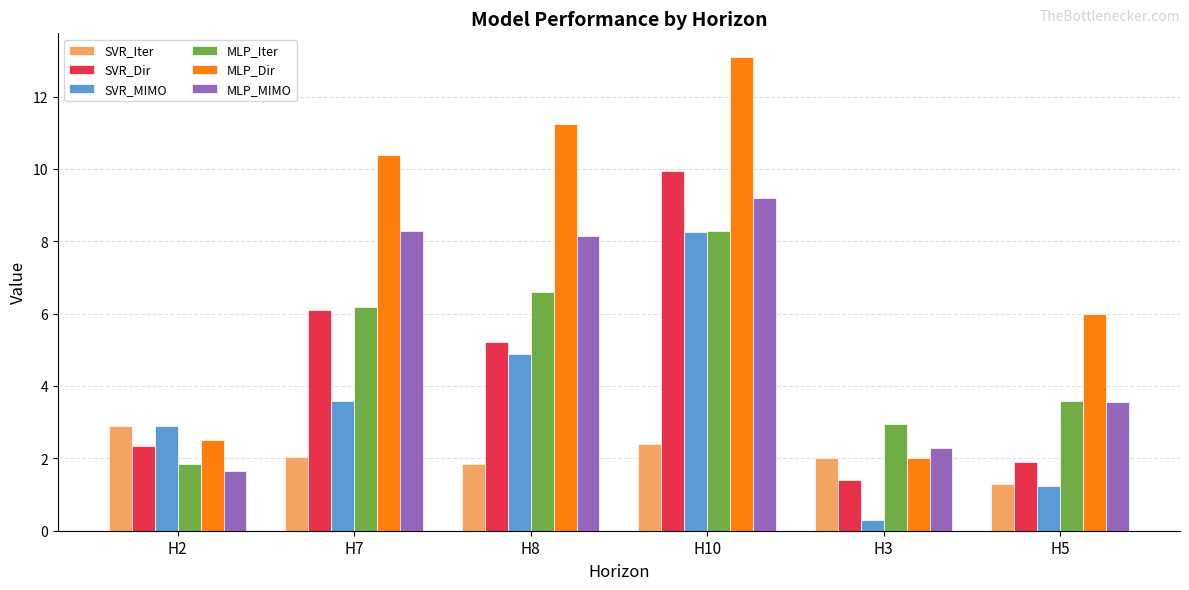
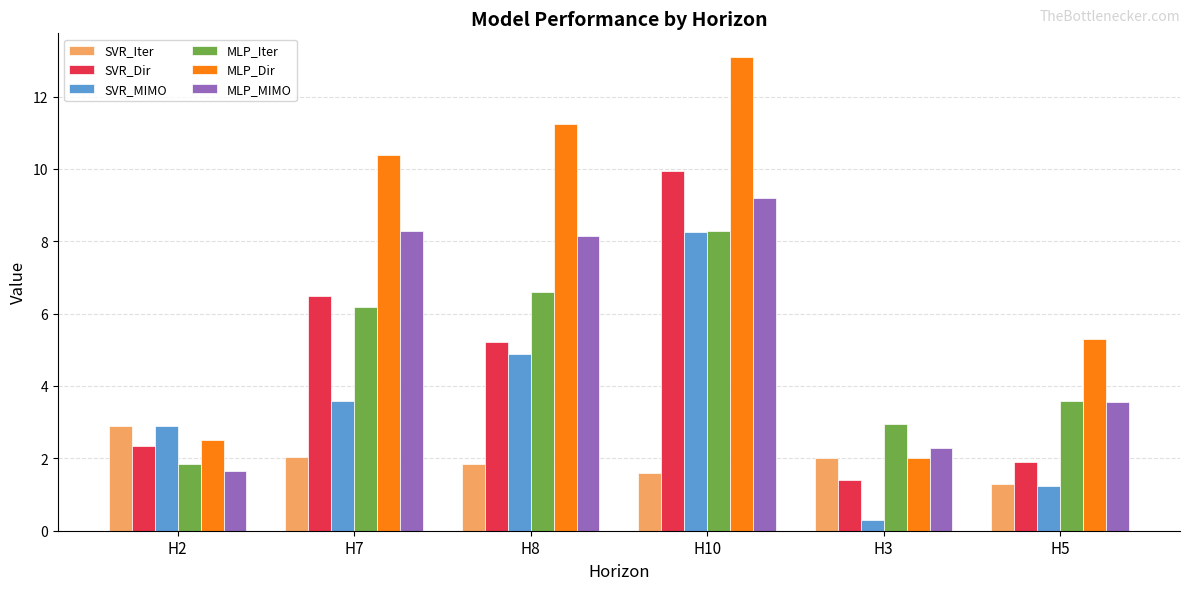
SVR_Dir, H7: 6.1 -> 6.5
SVR_Iter, H10: 2.4 -> 1.6
MLP_Dir, H5: 6.0 -> 5.3
